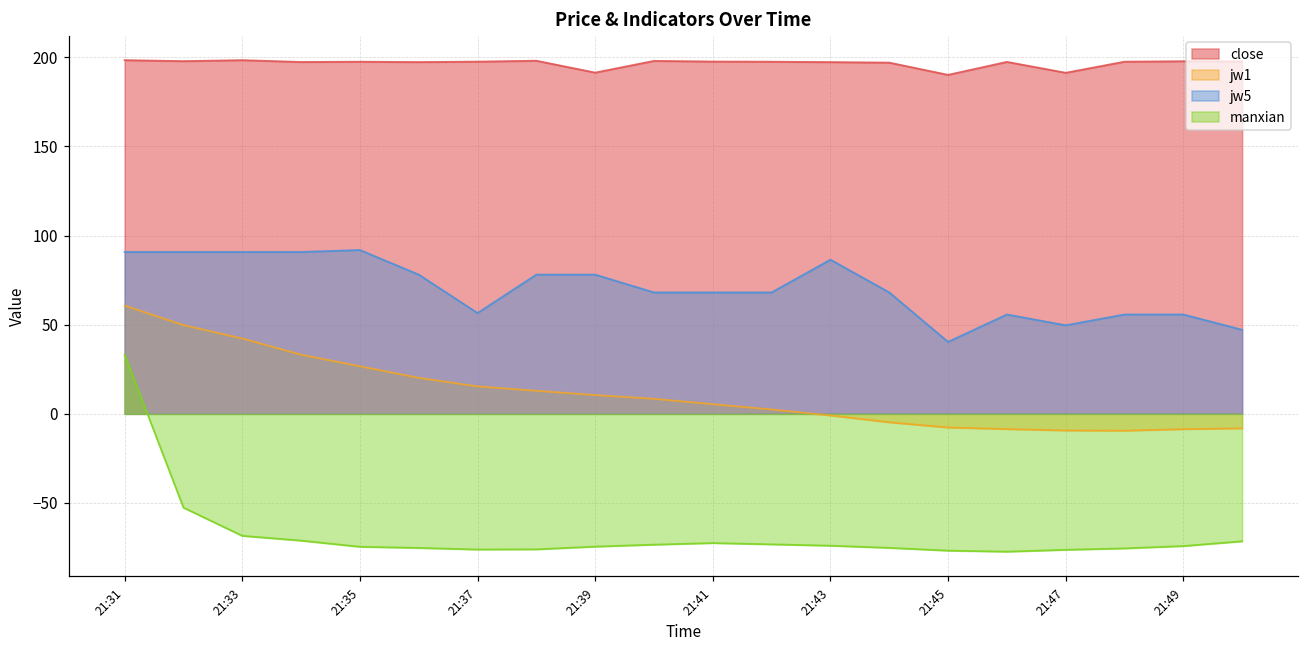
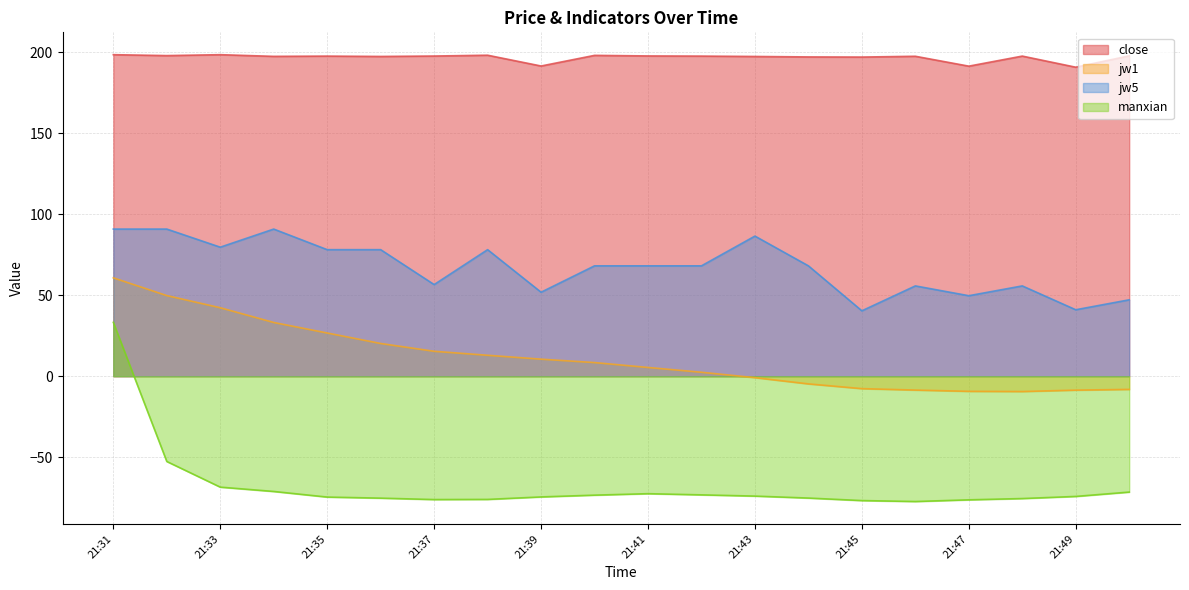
jw5, 21:33: 91 -> 80
jw5, 21:35: 92 -> 78
jw5, 21:39: 78 -> 52
close, 21:45: 190 -> 197
close, 21:49: 198 -> 191
jw5, 21:49: 56 -> 41
